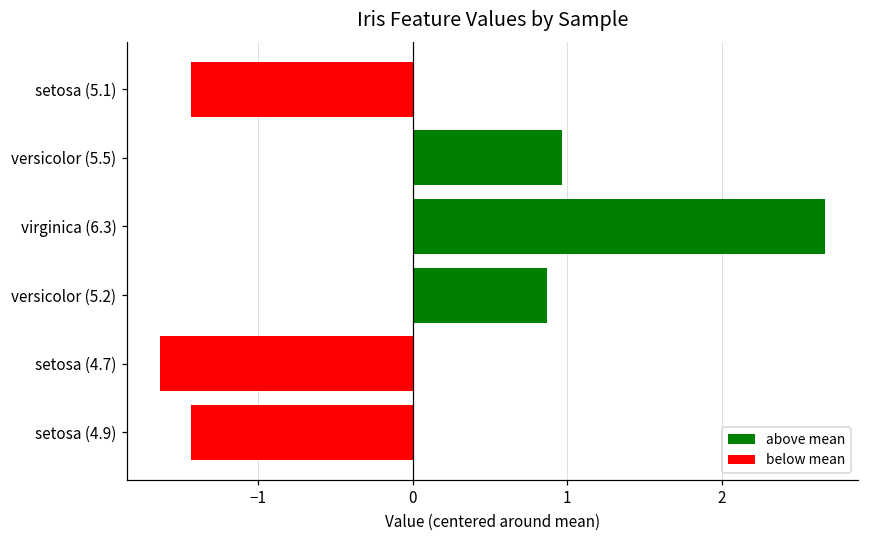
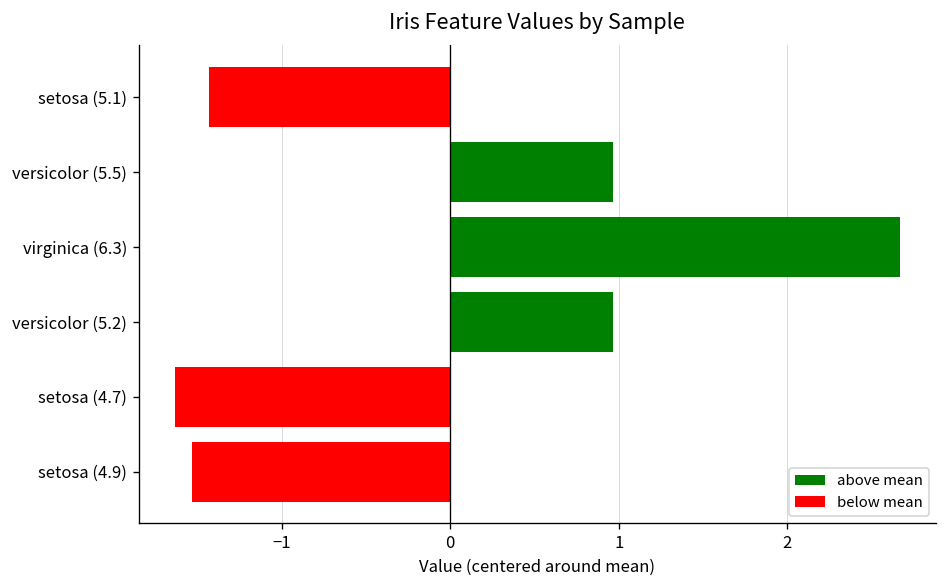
versicolor (5.2): 0.87 -> 0.97
setosa (4.9): -1.43 -> -1.53
